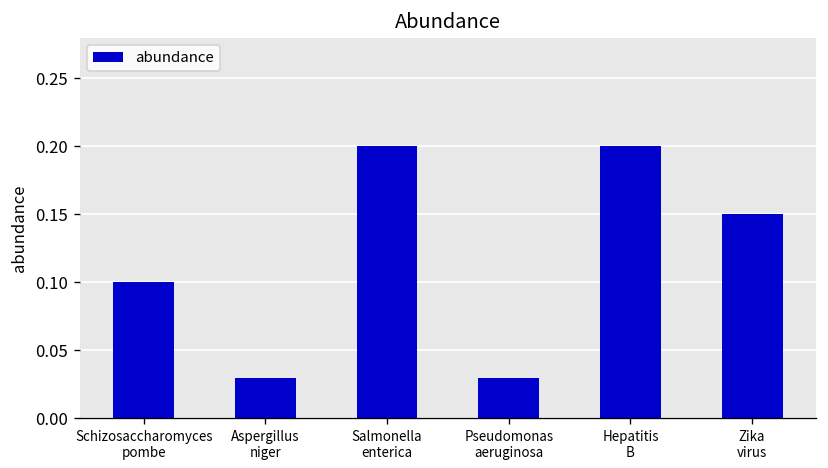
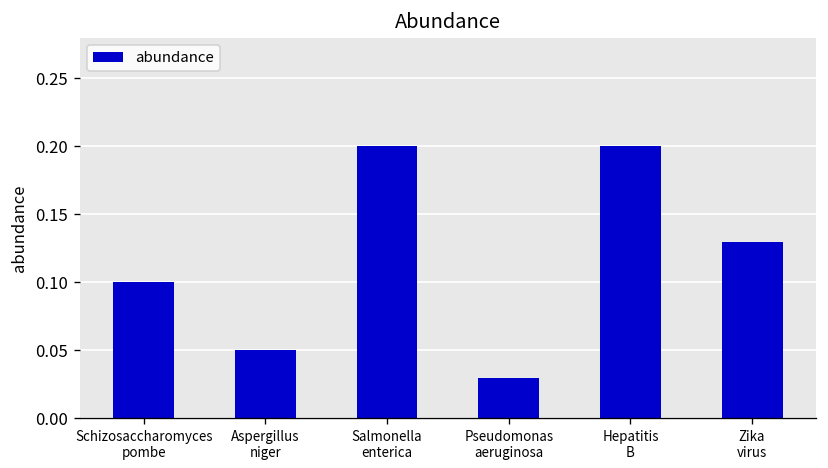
Aspergillus niger: 0.03 -> 0.05
Zika virus: 0.15 -> 0.13
